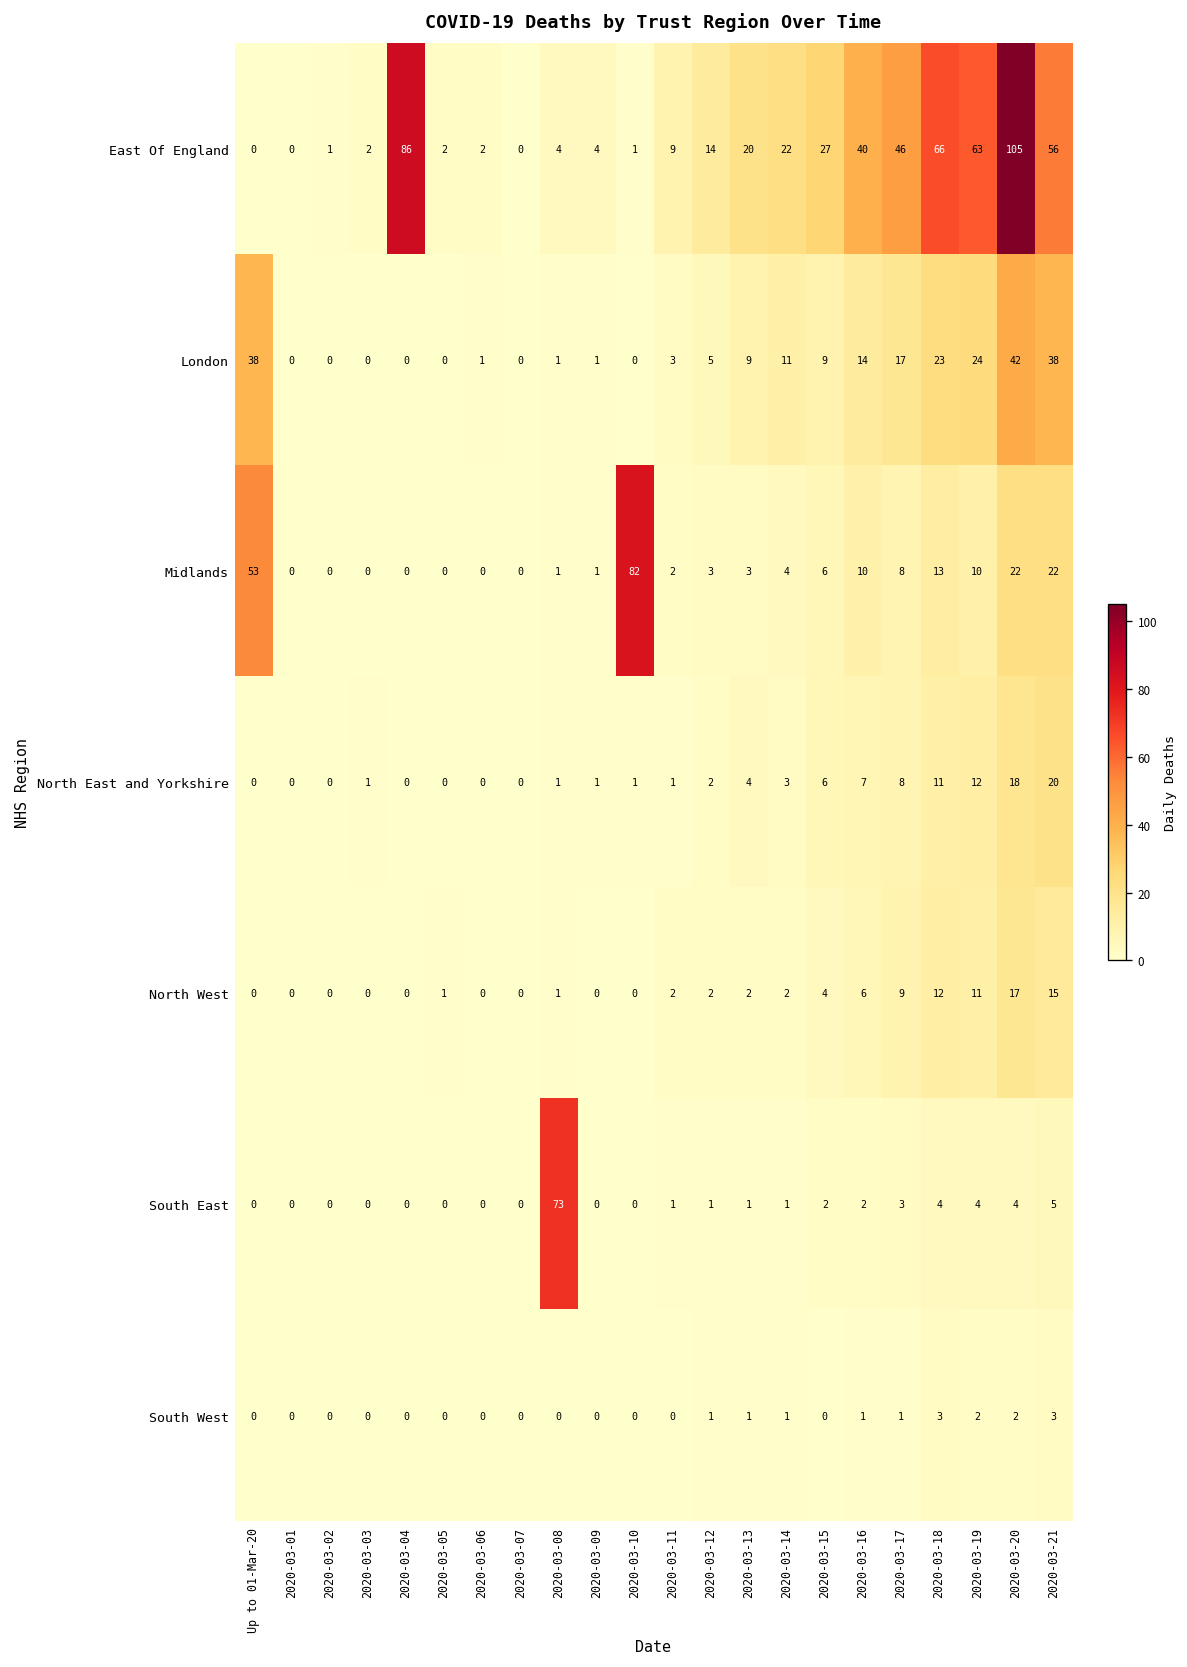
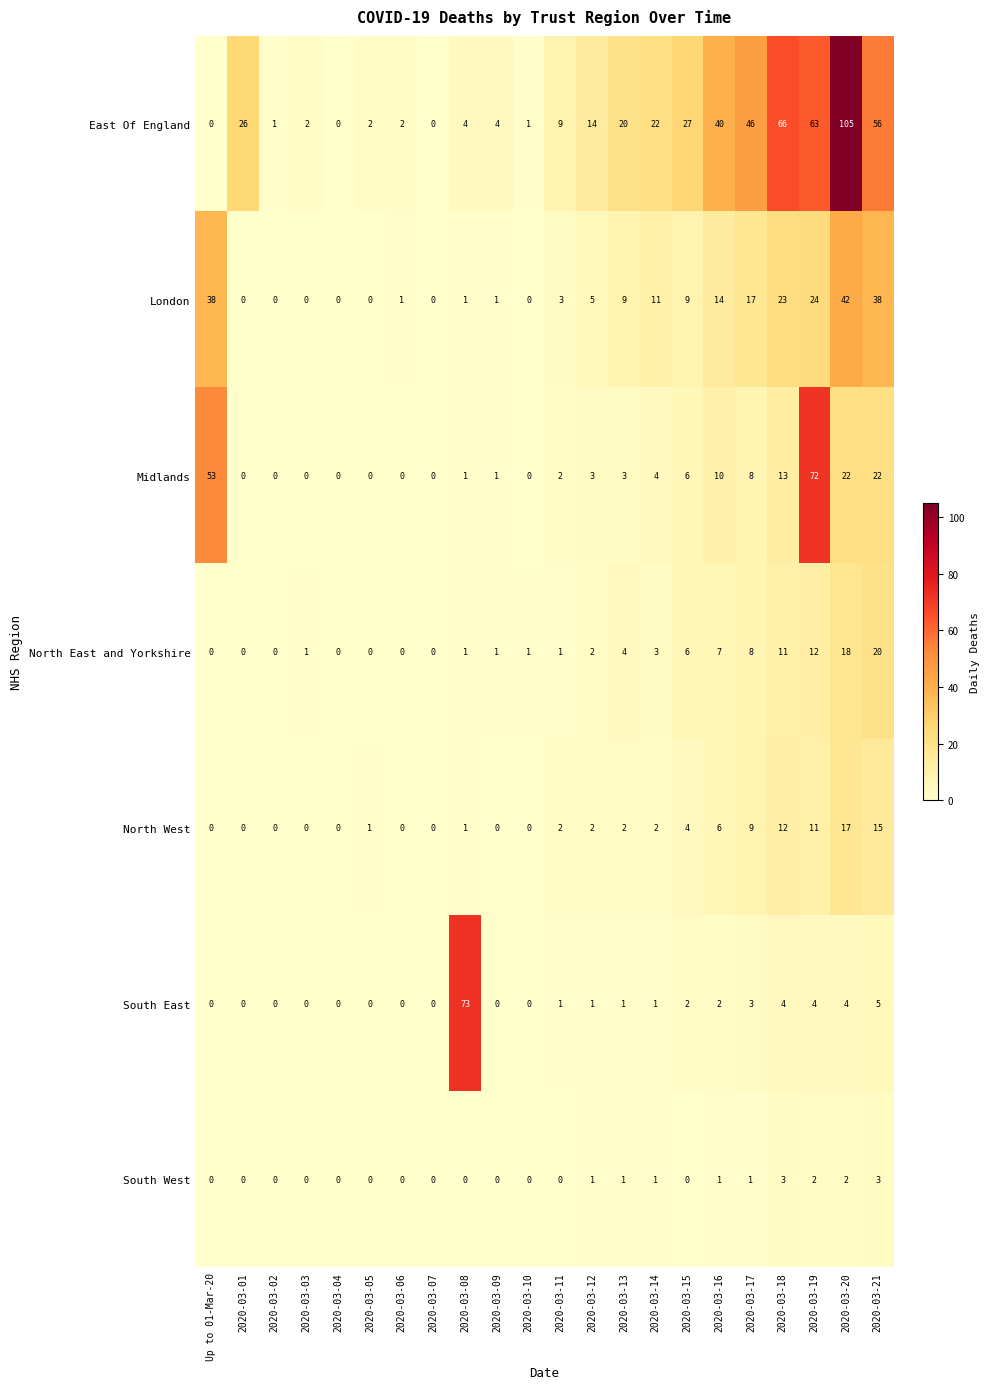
East Of England, 2020-03-01: 0 -> 26
East Of England, 2020-03-04: 86 -> 0
Midlands, 2020-03-10: 82 -> 0
Midlands, 2020-03-19: 10 -> 72
